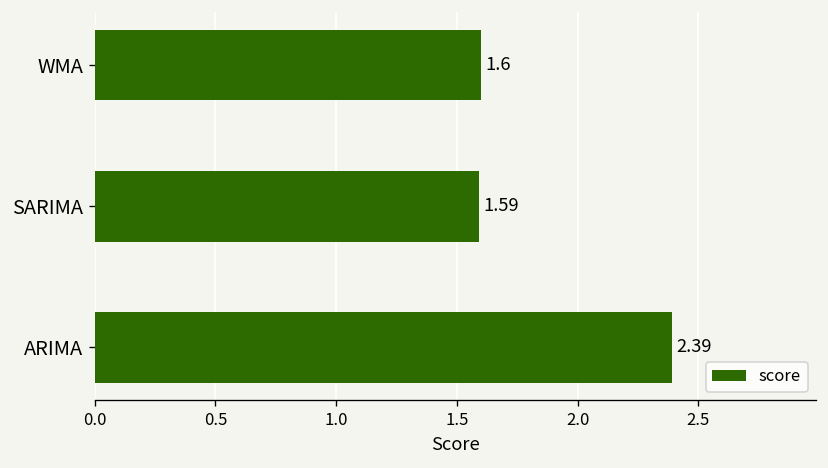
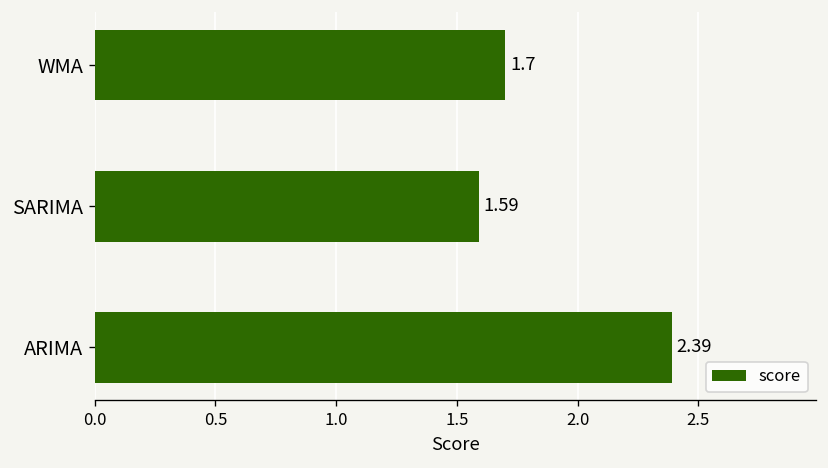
WMA: 1.6 -> 1.7
